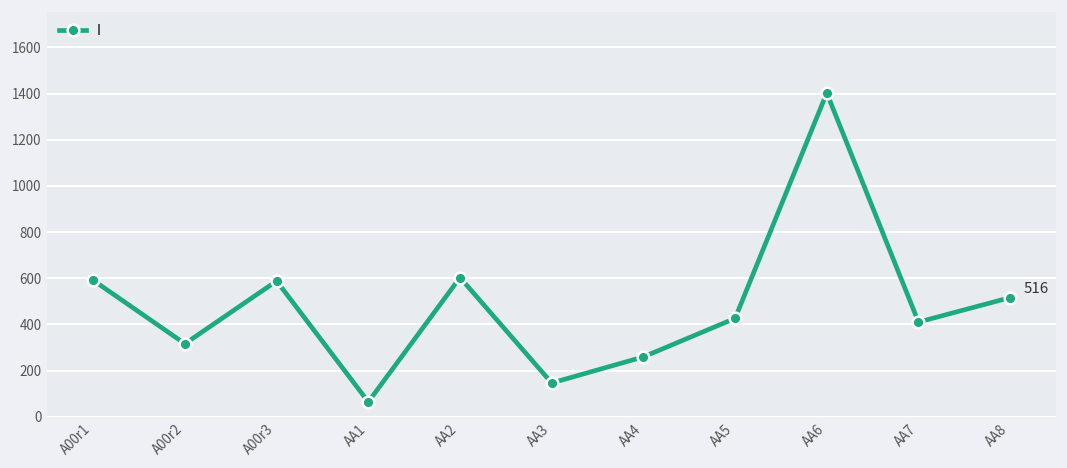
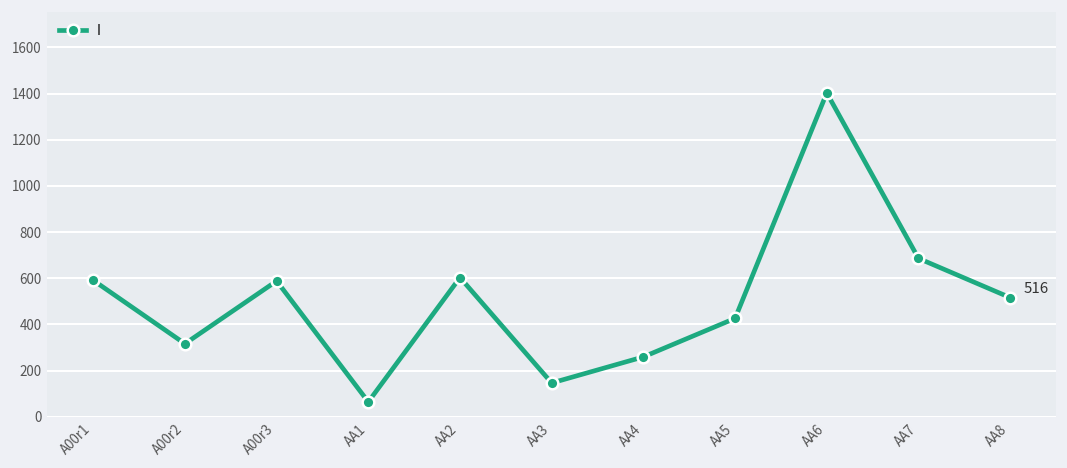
AA7: 410 -> 690
